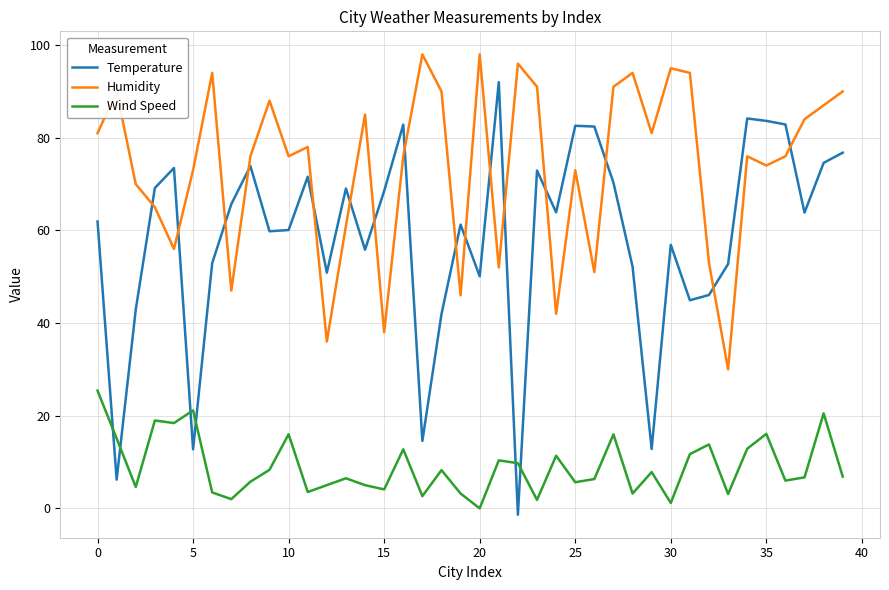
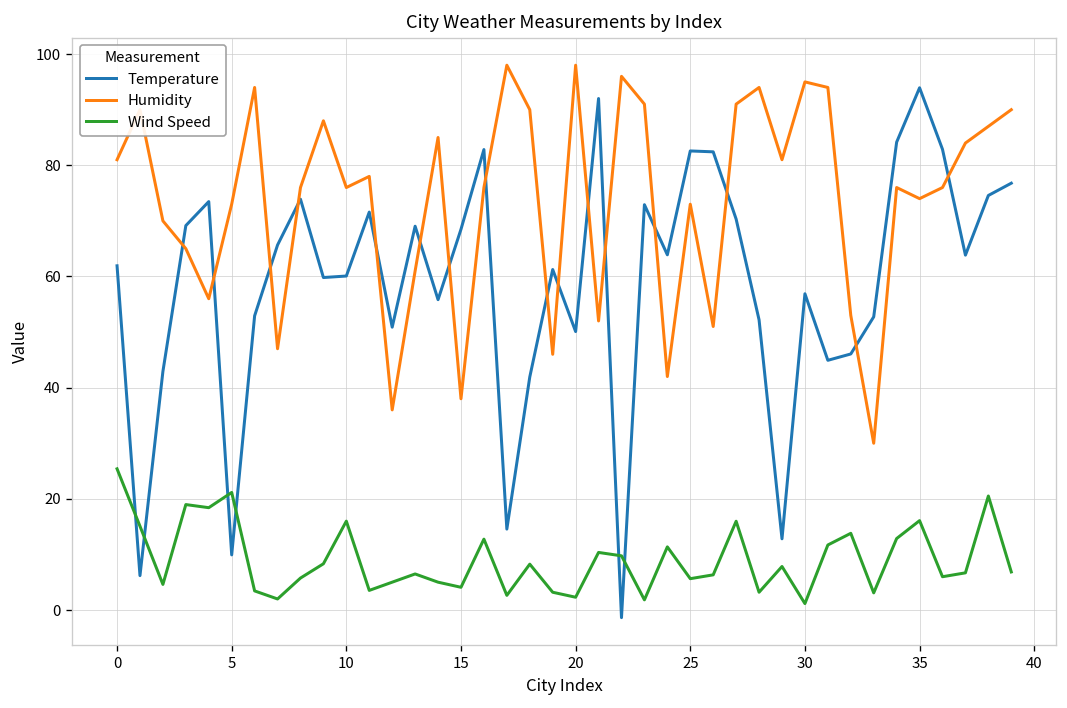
Temperature, 5: 13 -> 10
Wind Speed, 20: 0 -> 2
Temperature, 35: 84 -> 94
